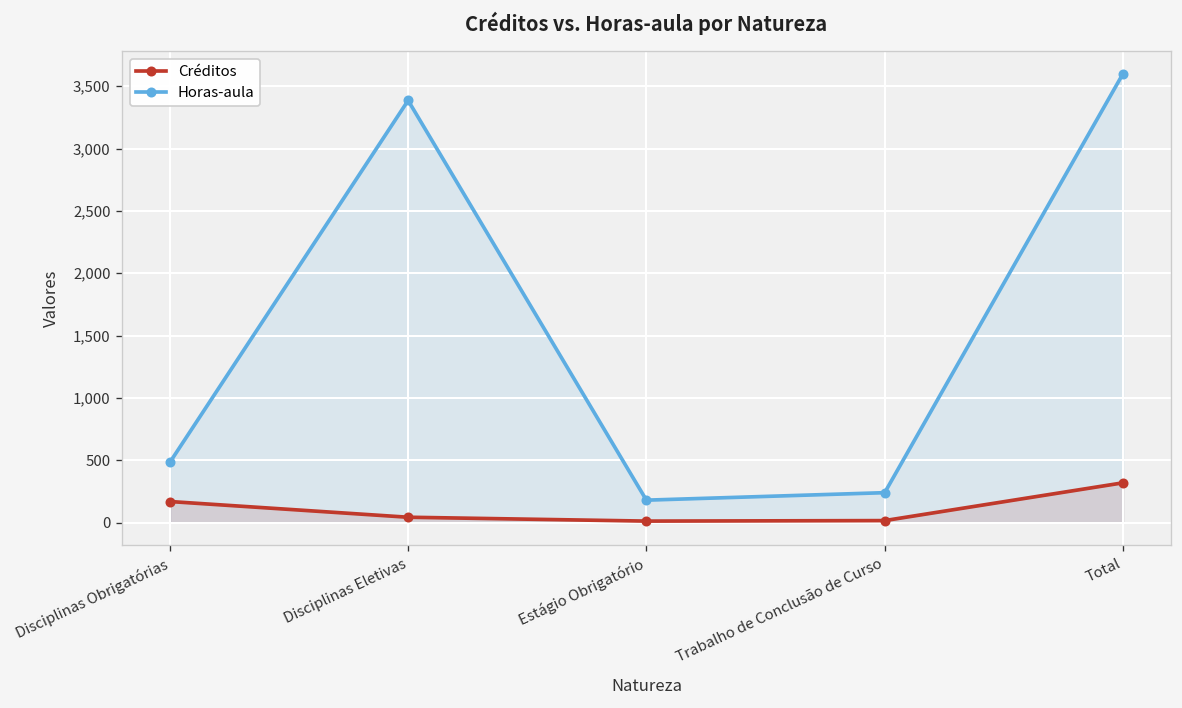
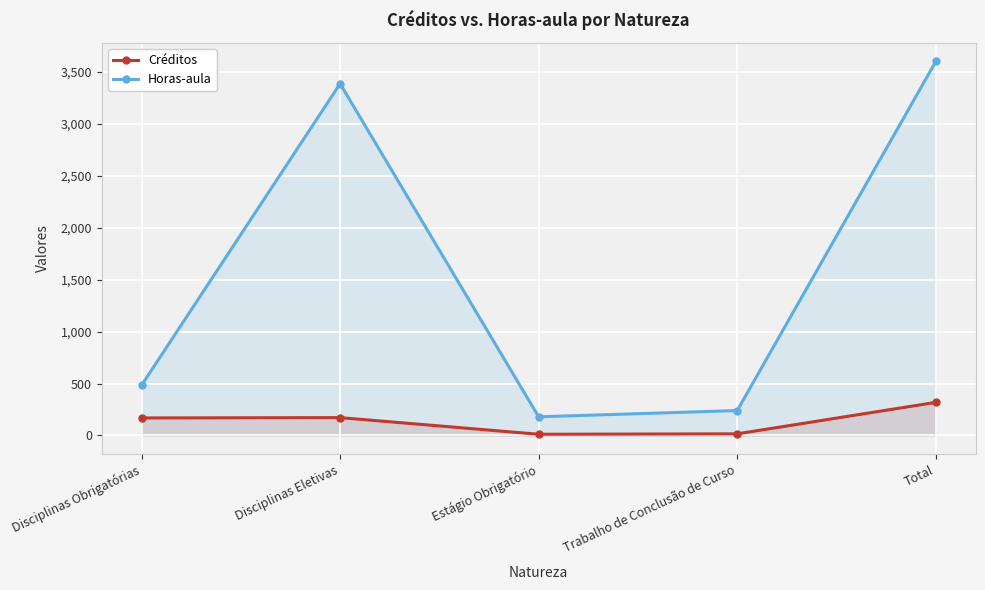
Créditos, Disciplinas Eletivas: 40 -> 170
